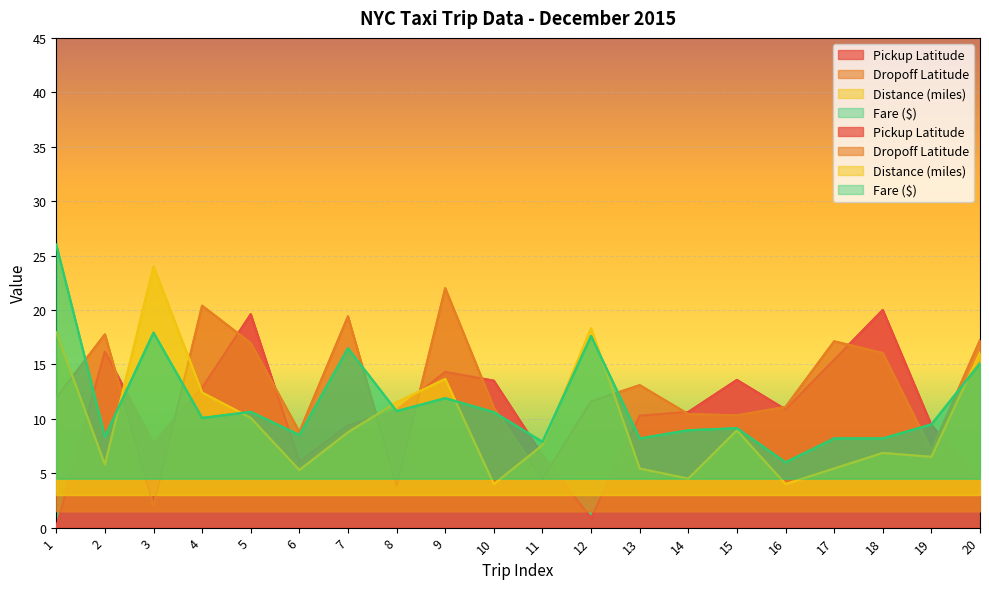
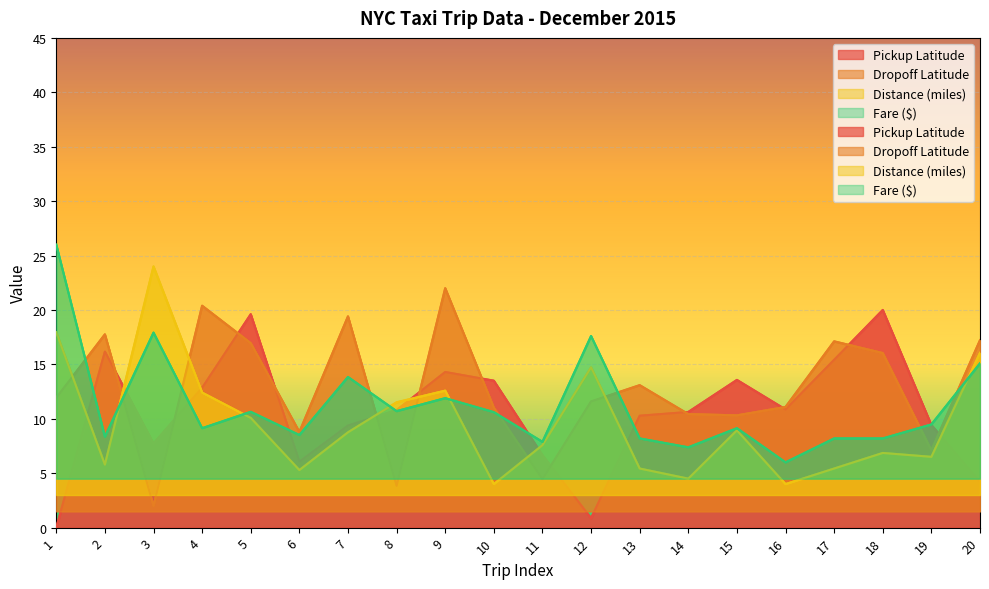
Fare ($), 4: 10.1 -> 9.1
Fare ($), 7: 16.5 -> 13.8
Distance (miles), 9: 13.7 -> 12.6
Distance (miles), 12: 18.3 -> 14.7
Fare ($), 14: 8.9 -> 7.4
